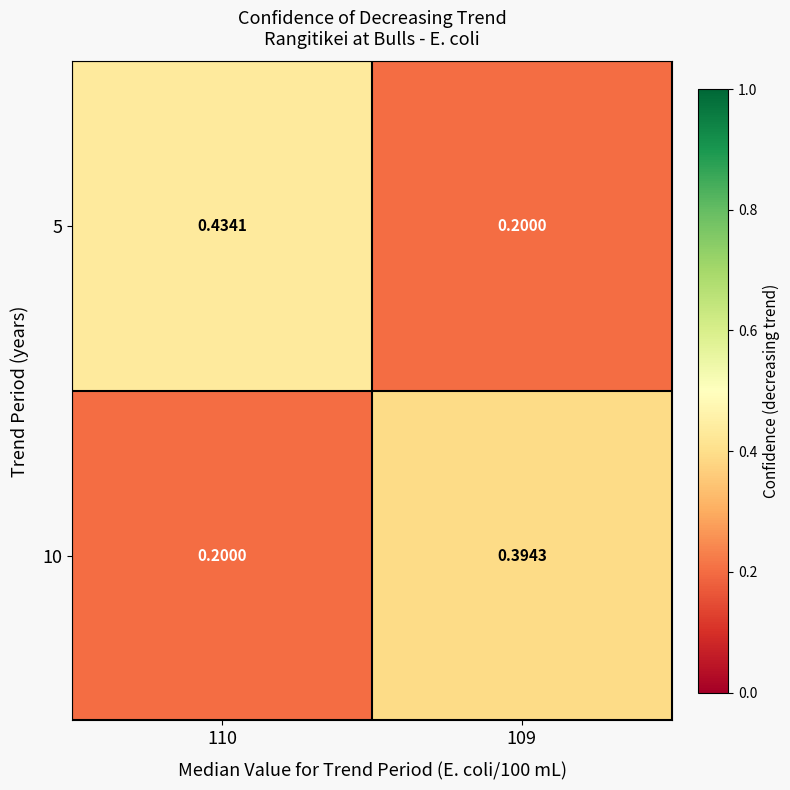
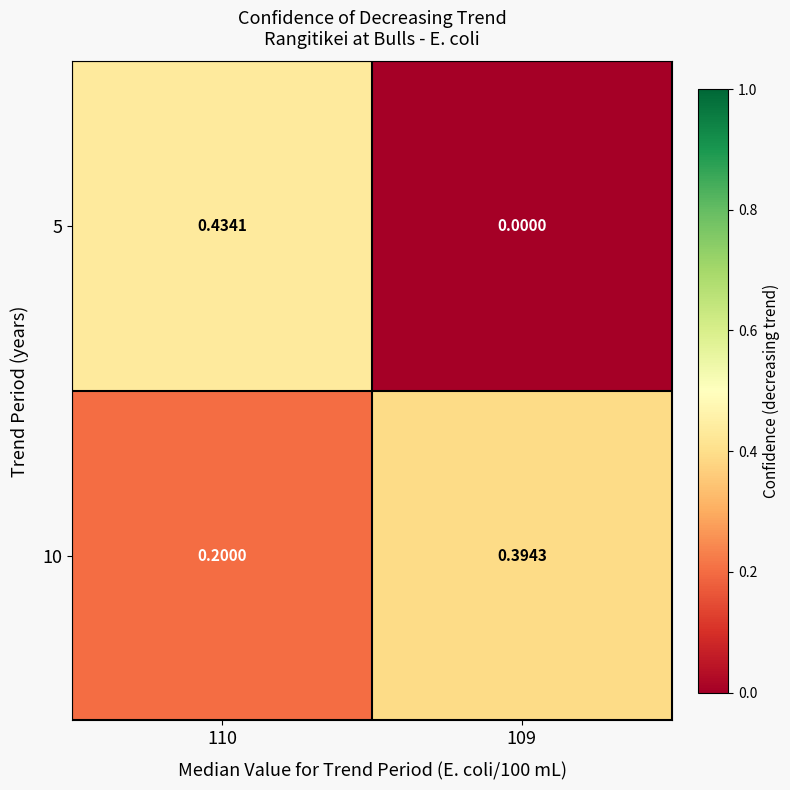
5, 109: 0.2000 -> 0.0000
